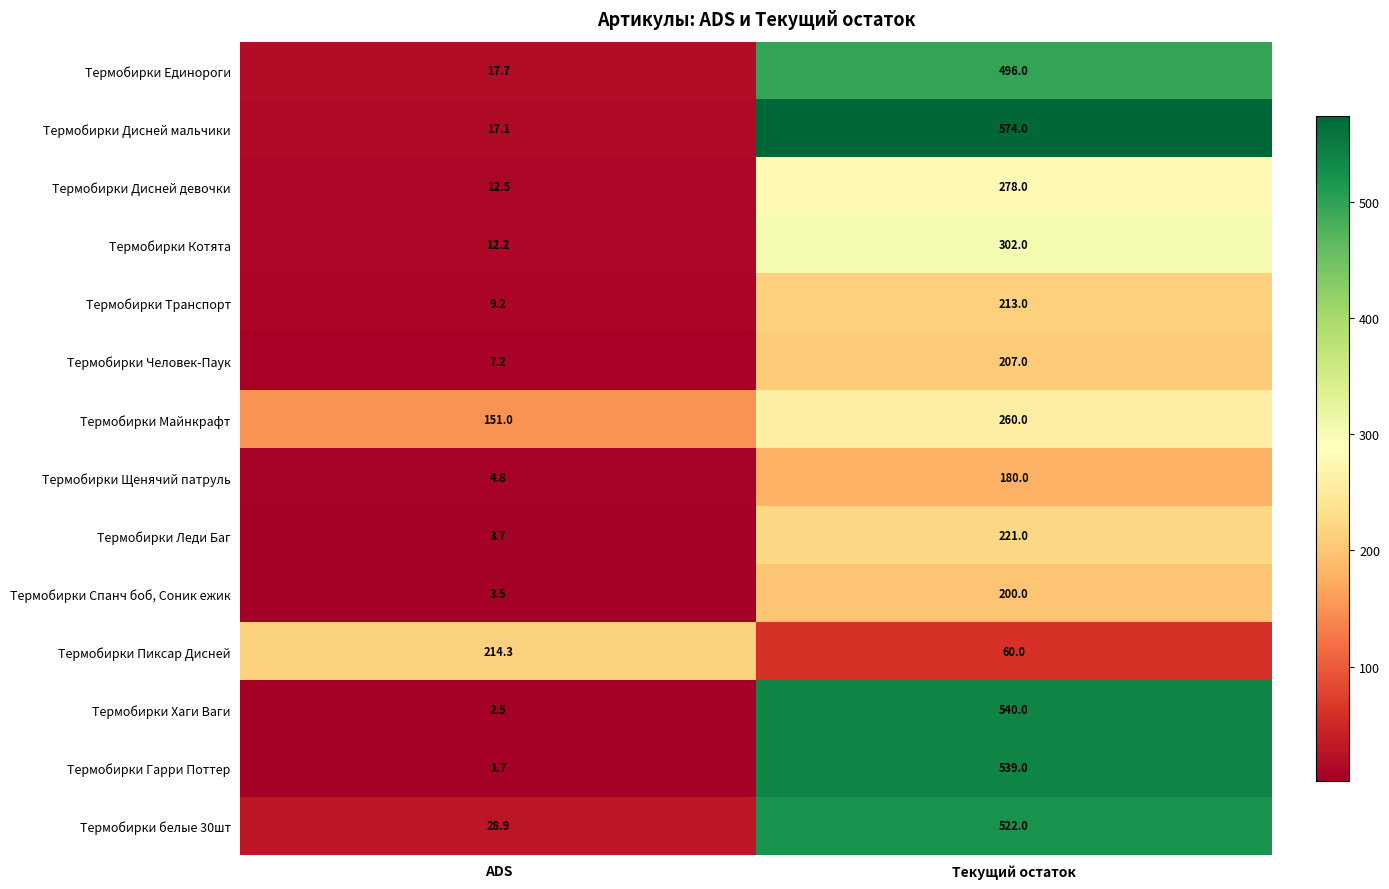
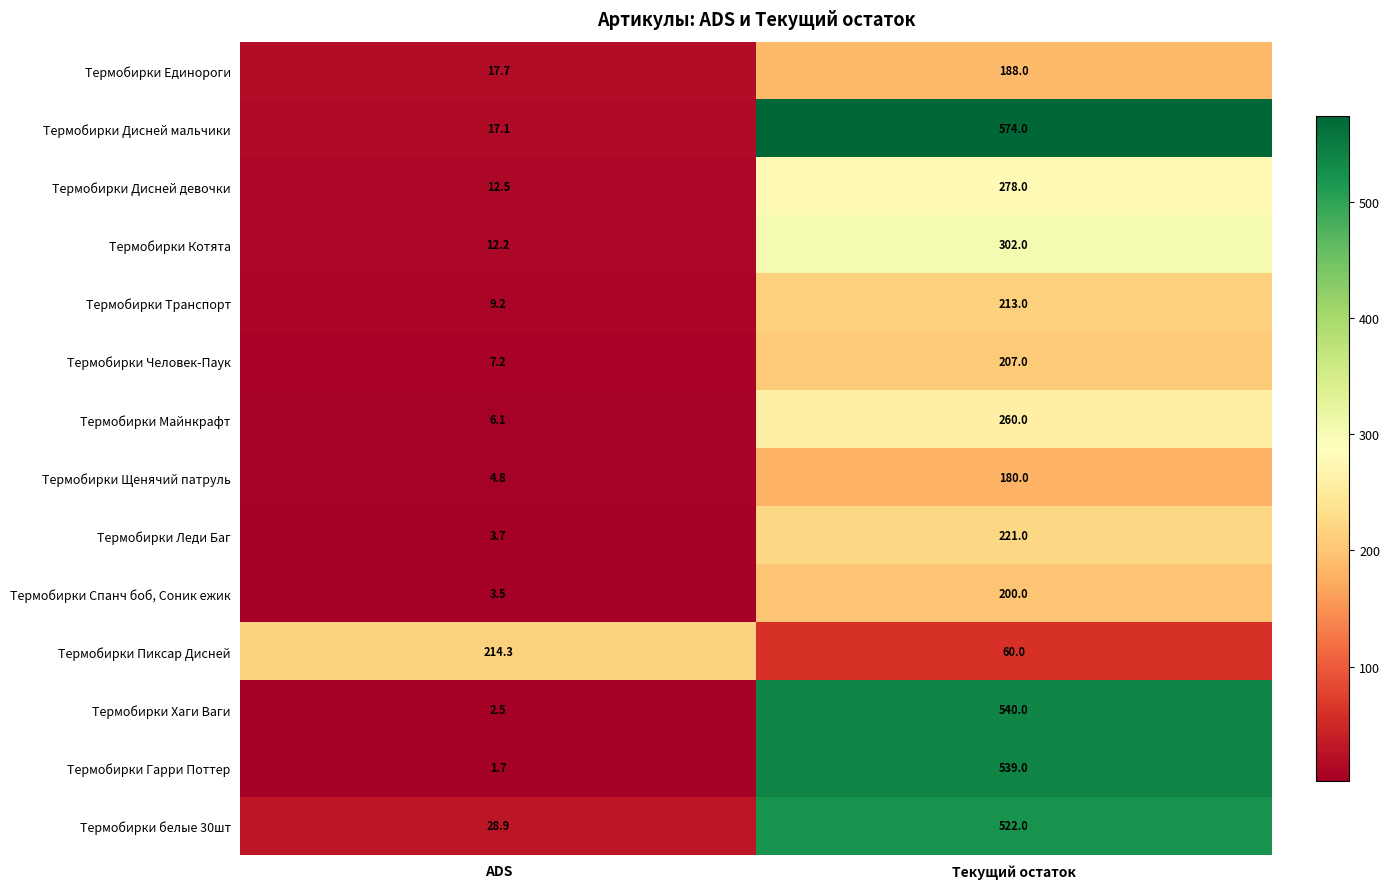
Термобирки Единороги, Текущий остаток: 496.0 -> 188.0
Термобирки Майнкрафт, ADS: 151.0 -> 6.1
